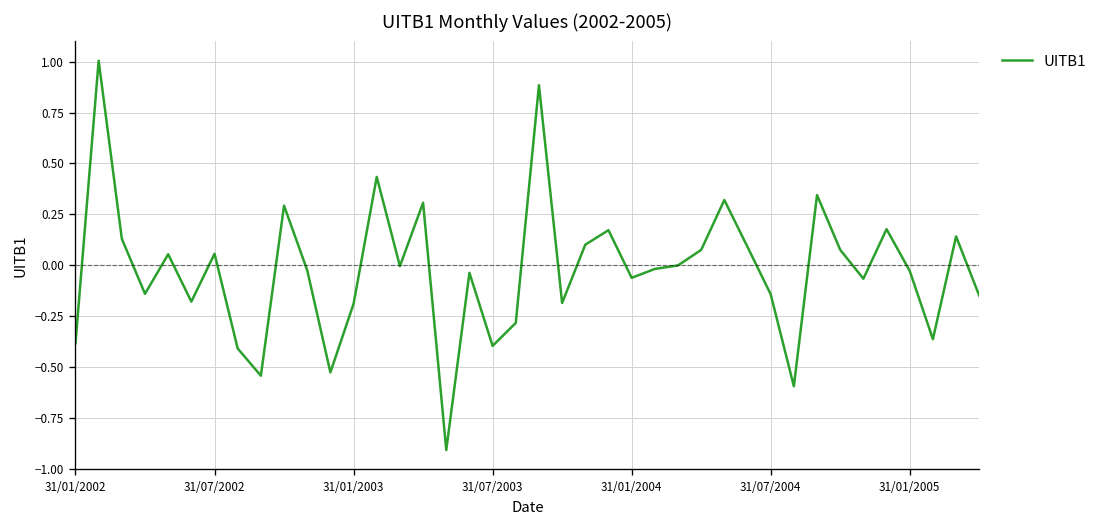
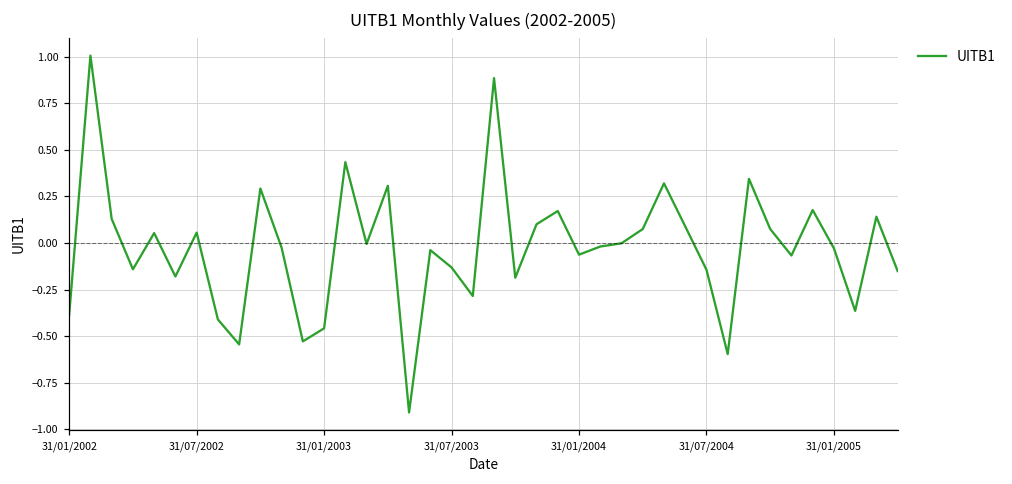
31/01/2003: -0.19 -> -0.46
31/07/2003: -0.40 -> -0.13
